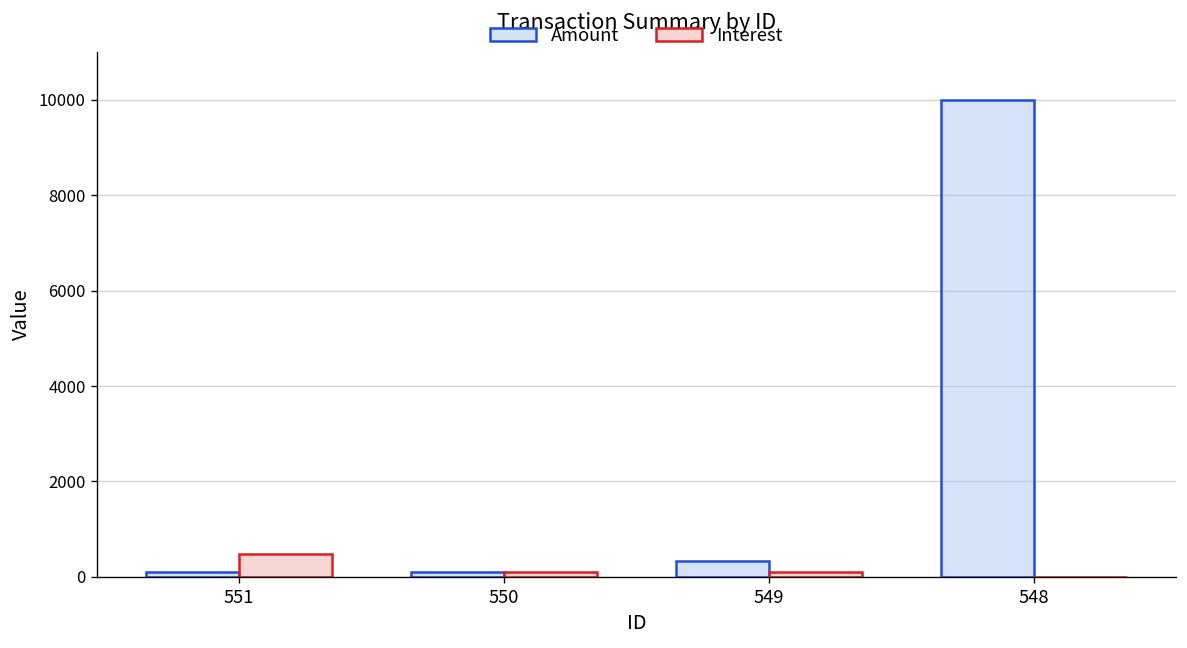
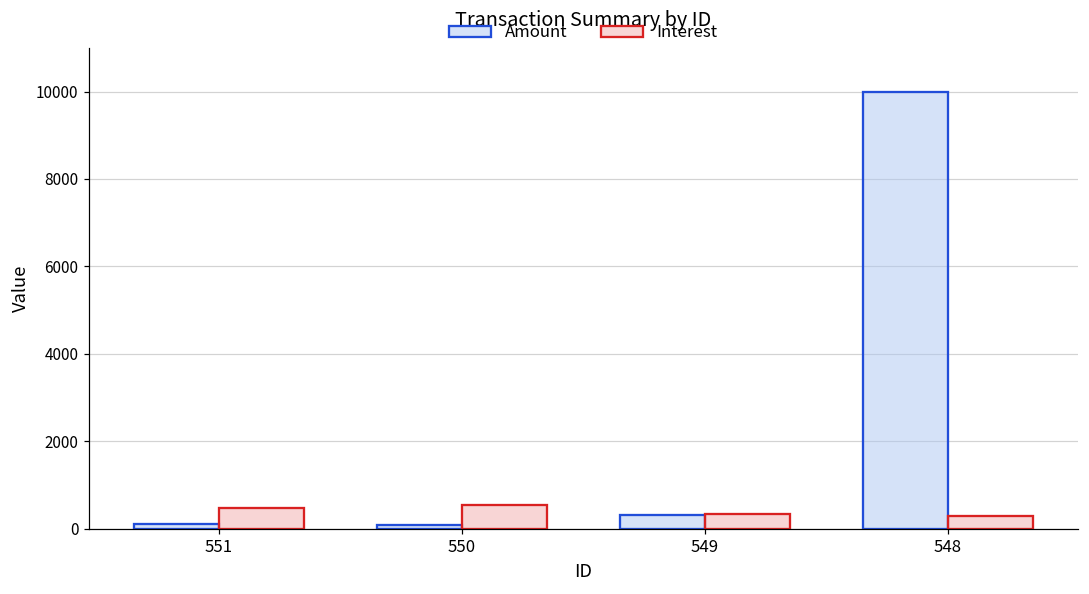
Interest, 550: 100 -> 500
Interest, 549: 100 -> 300
Interest, 548: 0 -> 300
